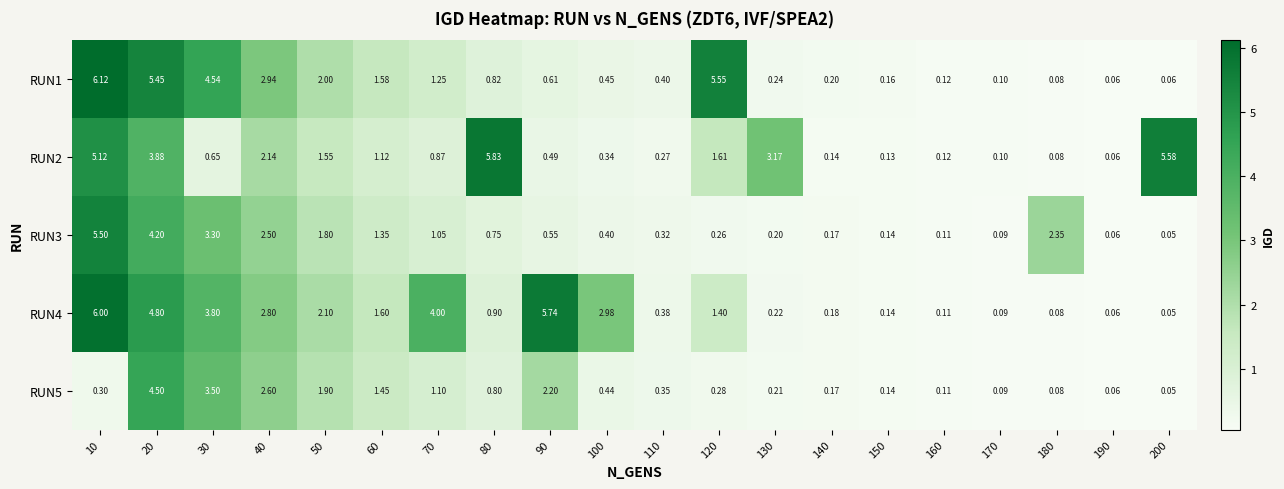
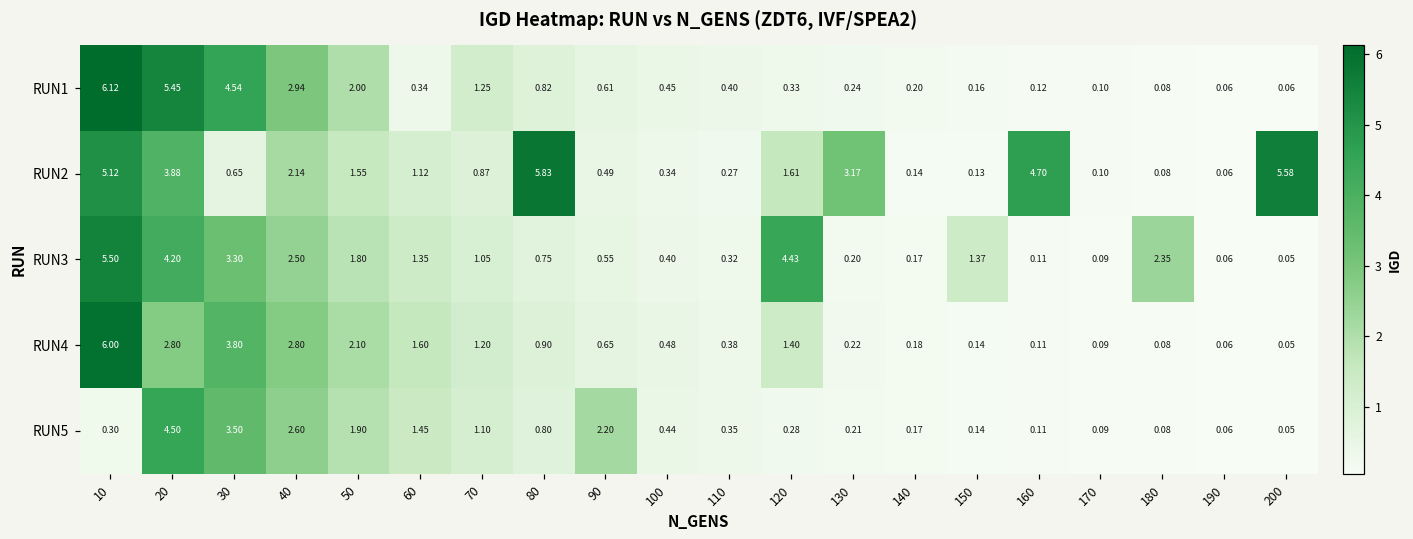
RUN1, 60: 1.58 -> 0.34
RUN1, 120: 5.55 -> 0.33
RUN2, 160: 0.12 -> 4.70
RUN3, 120: 0.26 -> 4.43
RUN3, 150: 0.14 -> 1.37
RUN4, 20: 4.80 -> 2.80
RUN4, 70: 4.00 -> 1.20
RUN4, 90: 5.74 -> 0.65
RUN4, 100: 2.98 -> 0.48
